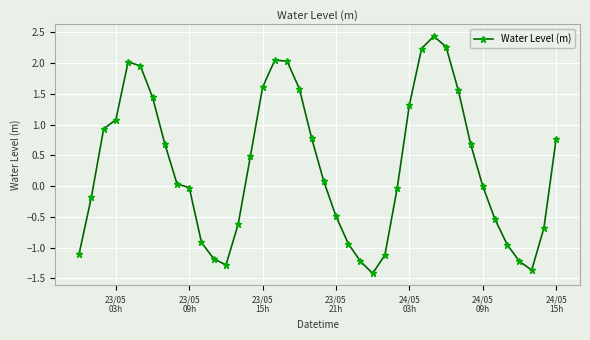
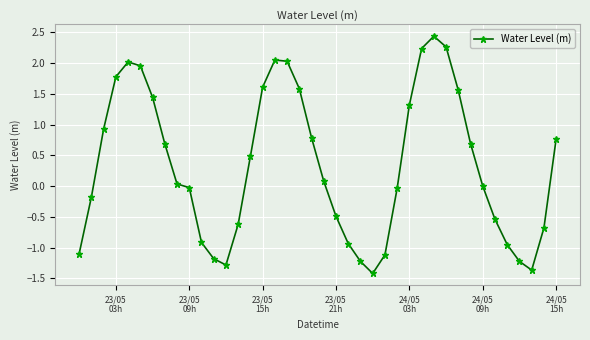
23/05 03h: 1.1 -> 1.8
